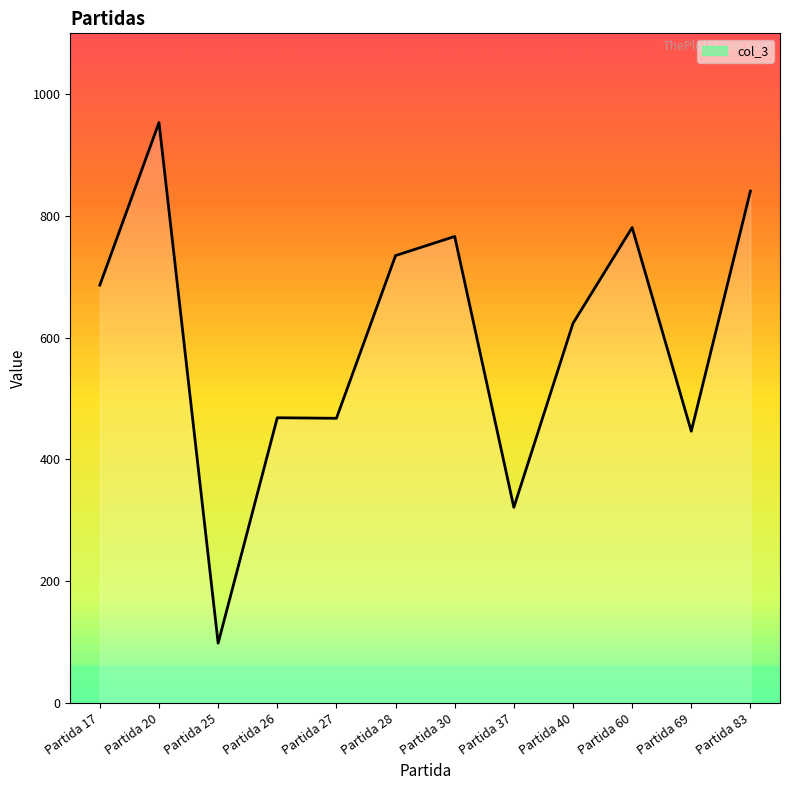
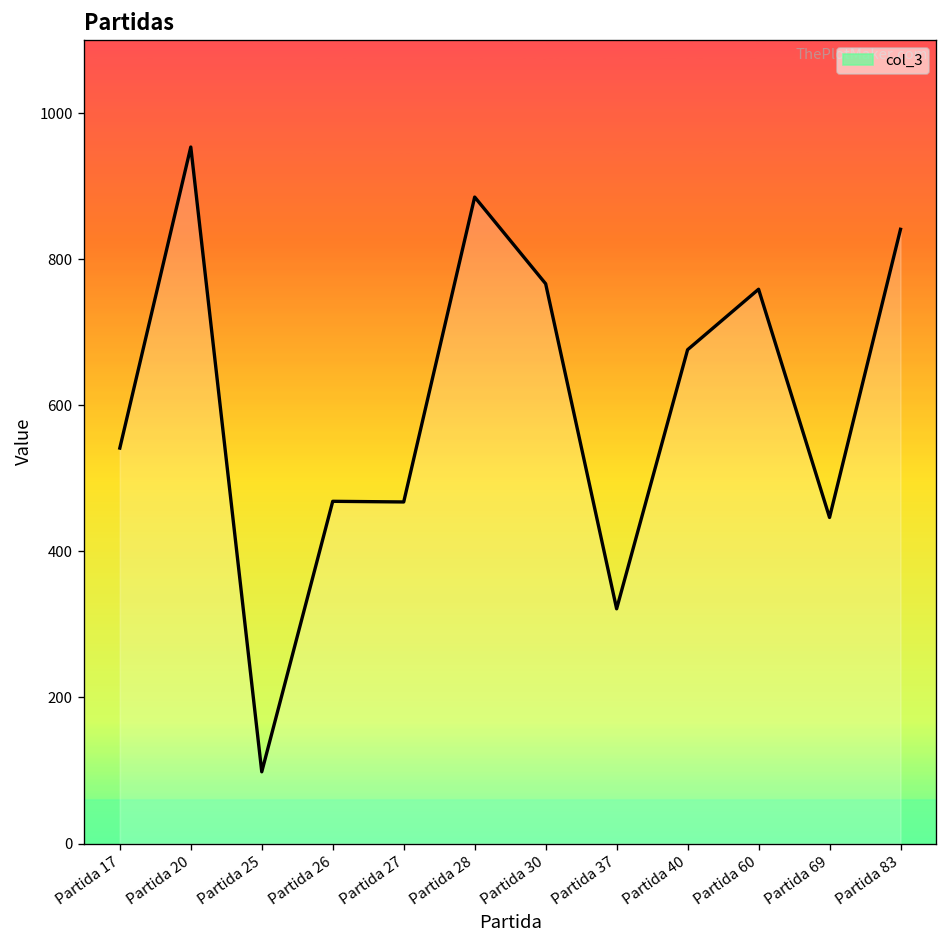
Partida 17: 690 -> 540
Partida 28: 730 -> 890
Partida 40: 620 -> 680
Partida 60: 780 -> 760
